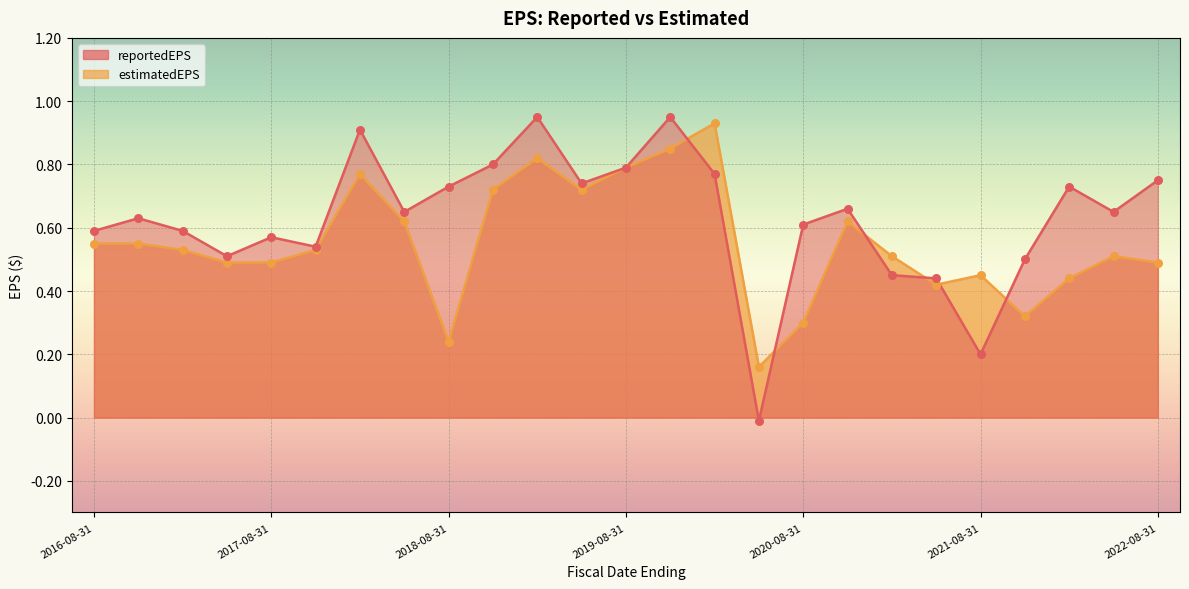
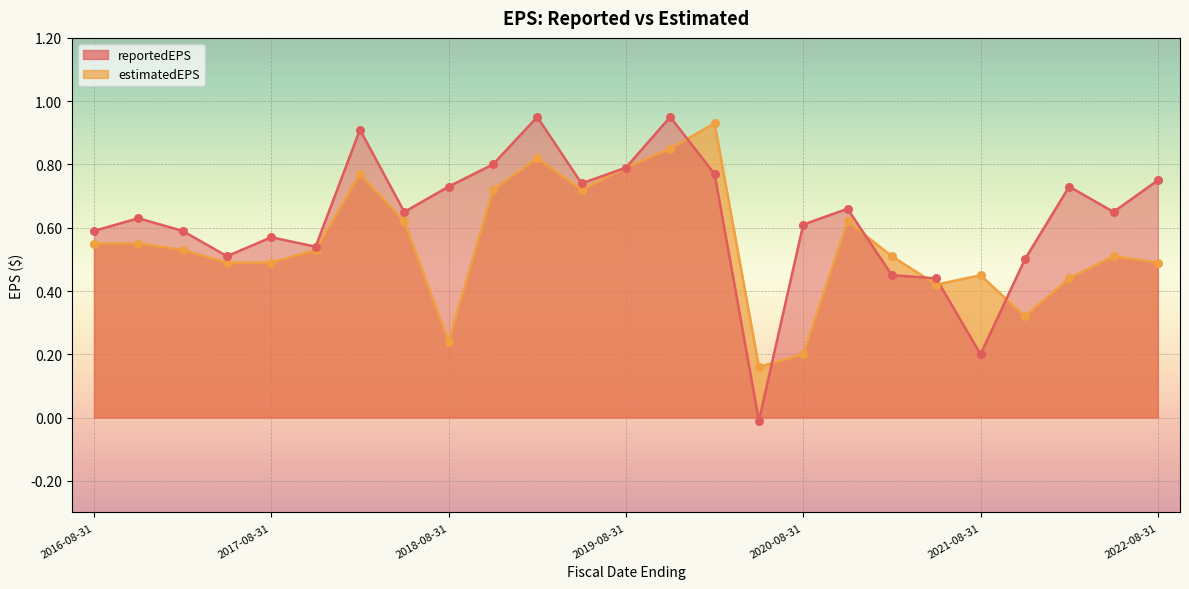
estimatedEPS, 2020-08-31: 0.3 -> 0.2
